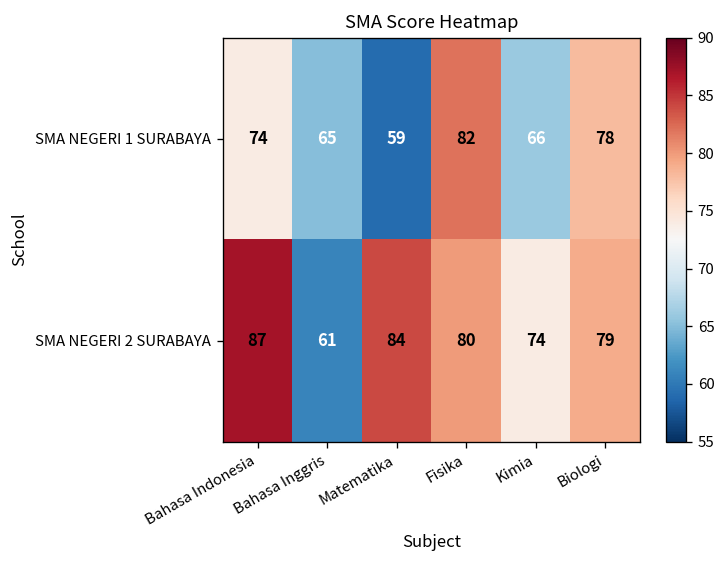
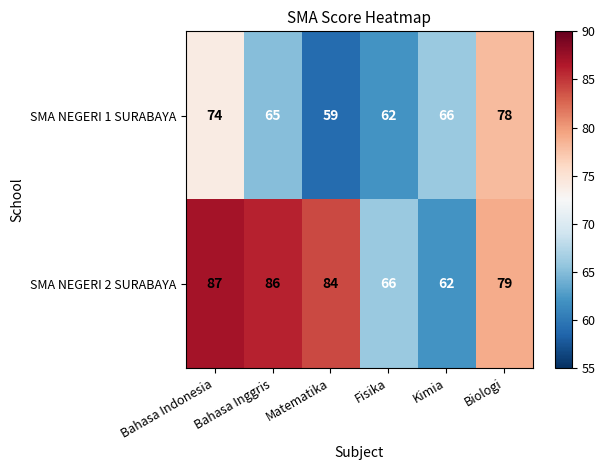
SMA NEGERI 1 SURABAYA, Fisika: 82 -> 62
SMA NEGERI 2 SURABAYA, Bahasa Inggris: 61 -> 86
SMA NEGERI 2 SURABAYA, Fisika: 80 -> 66
SMA NEGERI 2 SURABAYA, Kimia: 74 -> 62
